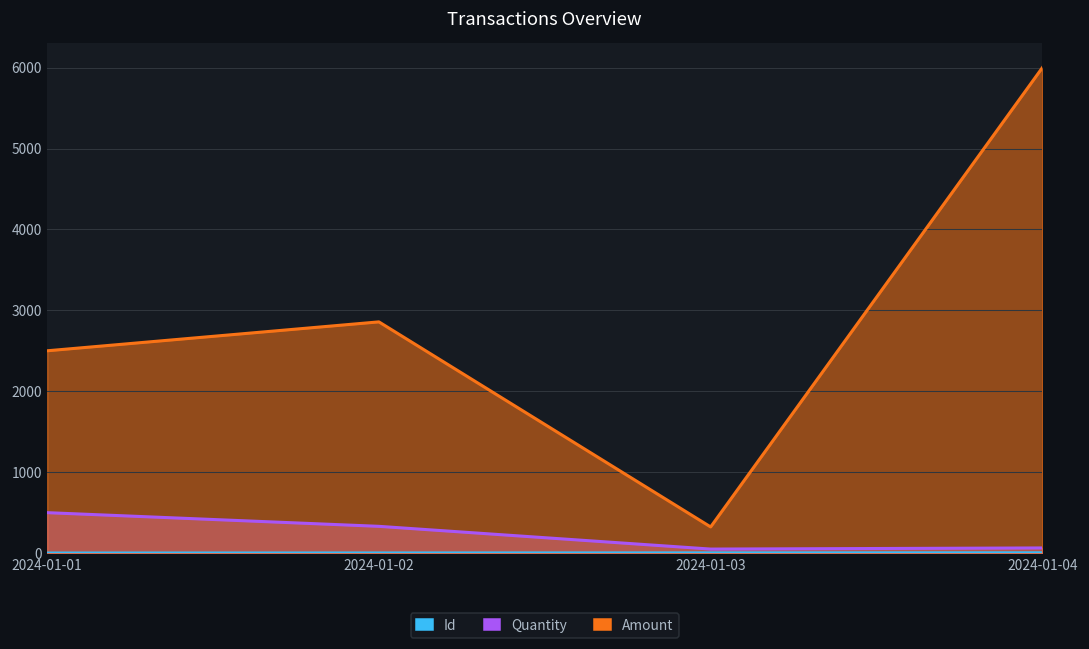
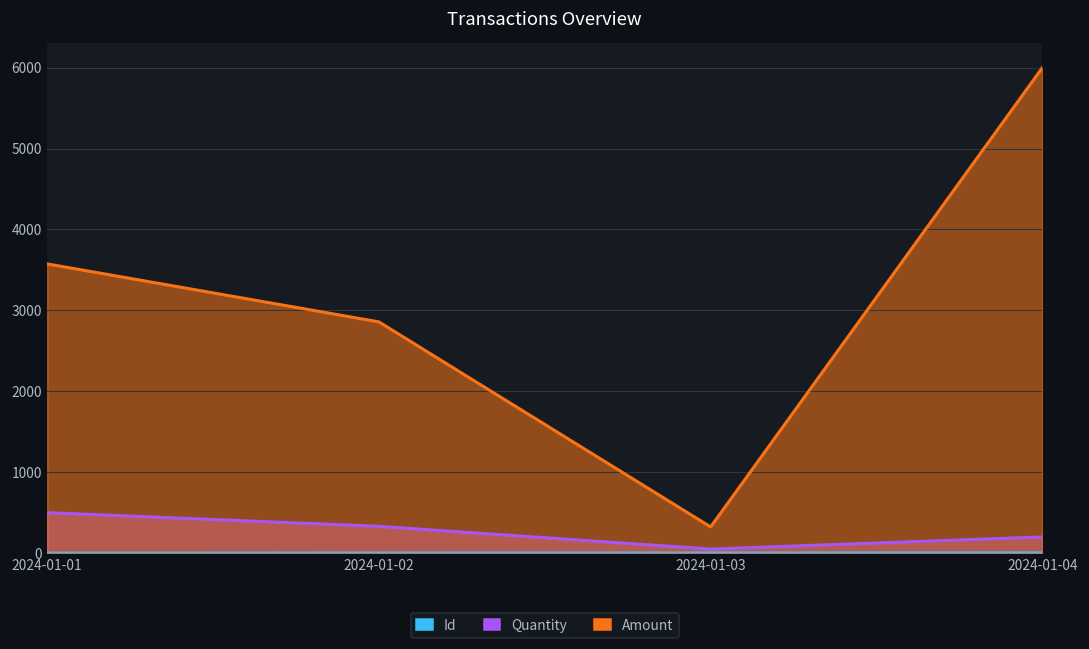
Amount, 2024-01-01: 2500 -> 3600
Quantity, 2024-01-04: 100 -> 200
